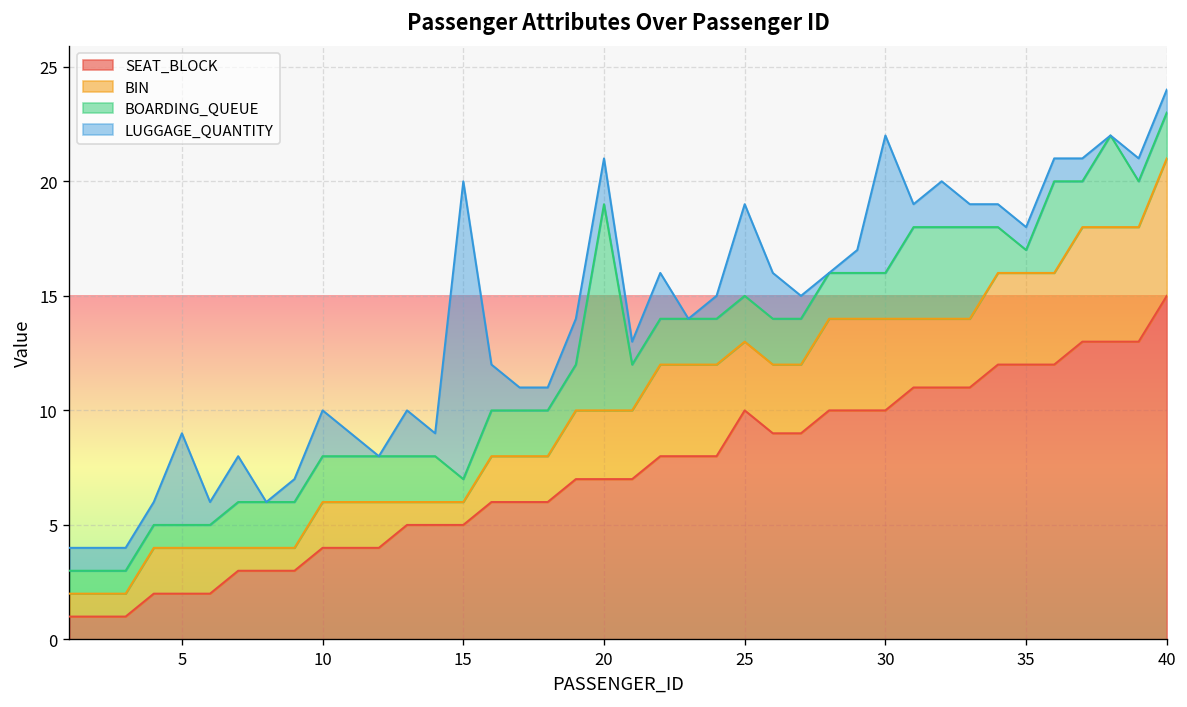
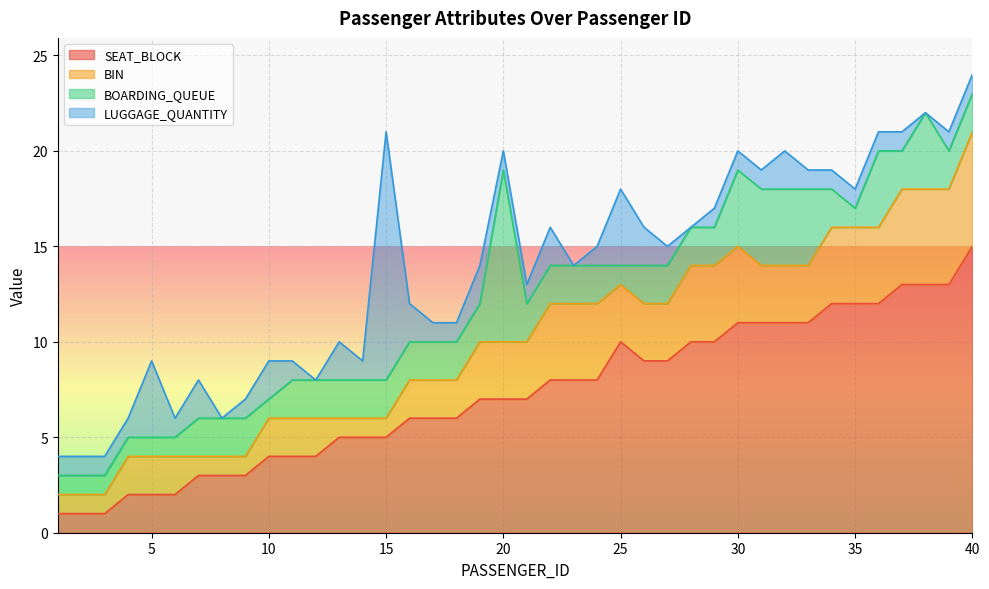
BOARDING_QUEUE, 10: 2 -> 1
BOARDING_QUEUE, 15: 1 -> 2
LUGGAGE_QUANTITY, 20: 2 -> 1
BOARDING_QUEUE, 25: 2 -> 1
SEAT_BLOCK, 30: 10 -> 11
BOARDING_QUEUE, 30: 2 -> 4
LUGGAGE_QUANTITY, 30: 6 -> 1
